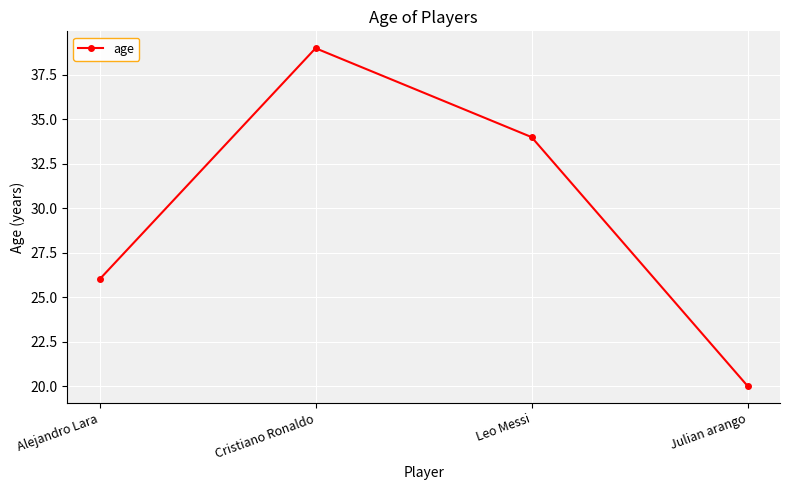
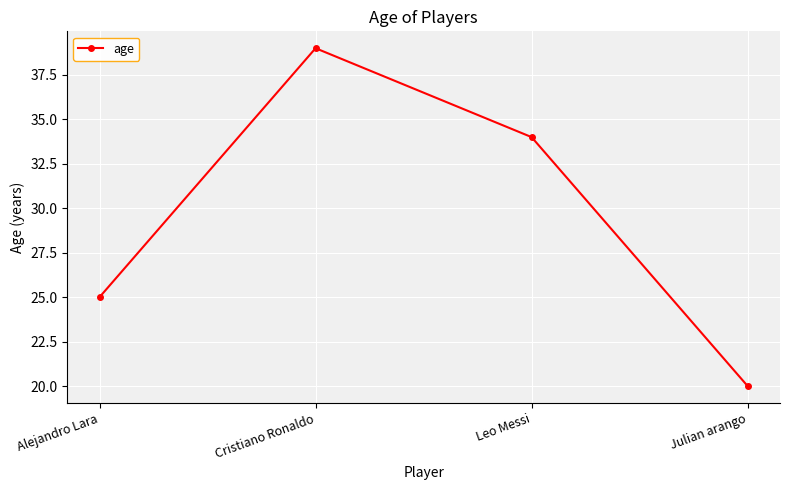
Alejandro Lara: 26 -> 25
